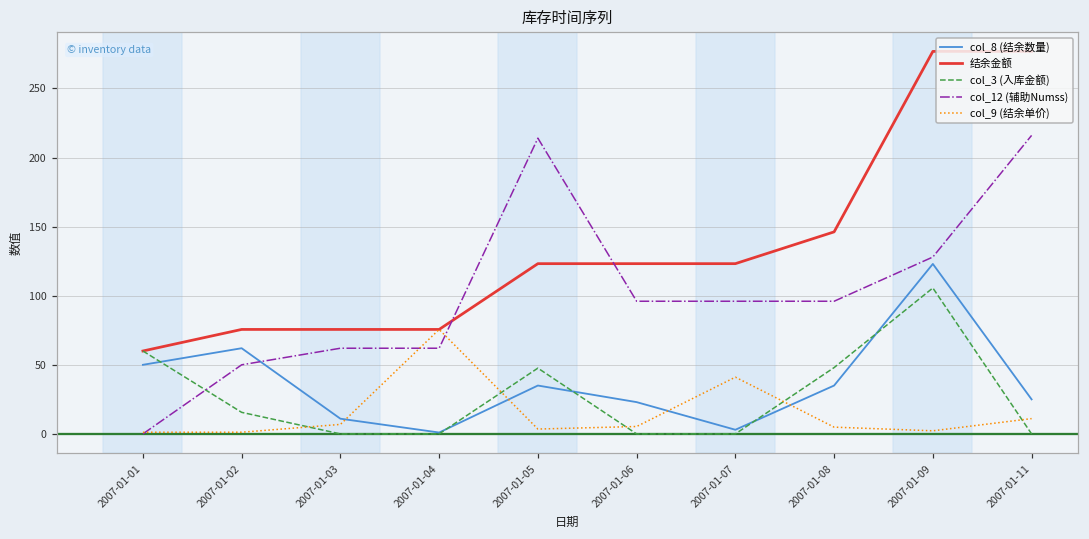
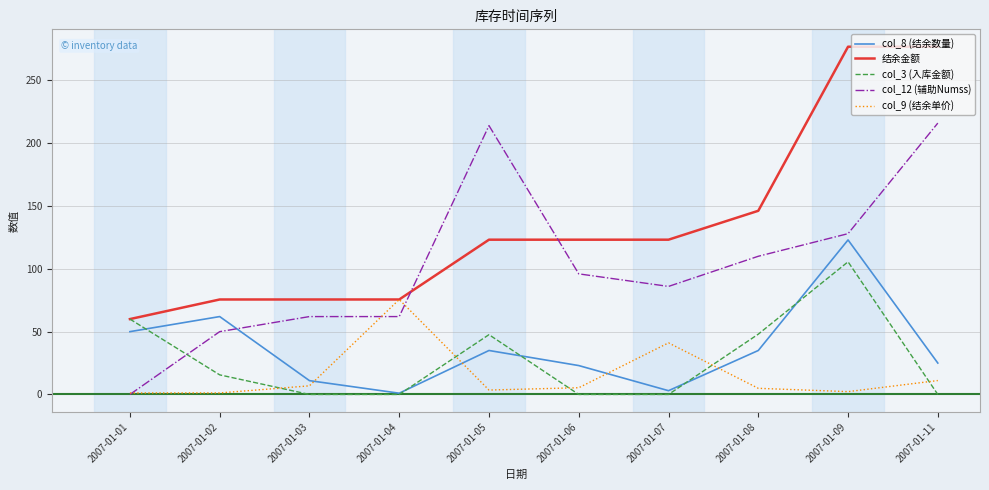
col_12 (辅助Numss), 2007-01-07: 96 -> 86
col_12 (辅助Numss), 2007-01-08: 96 -> 110
